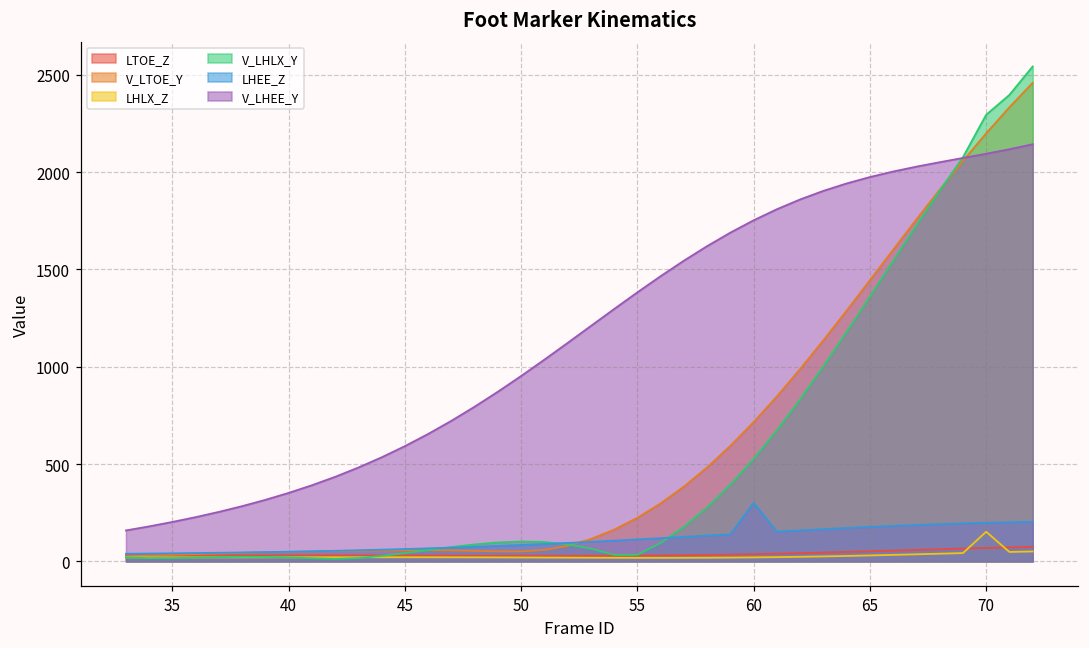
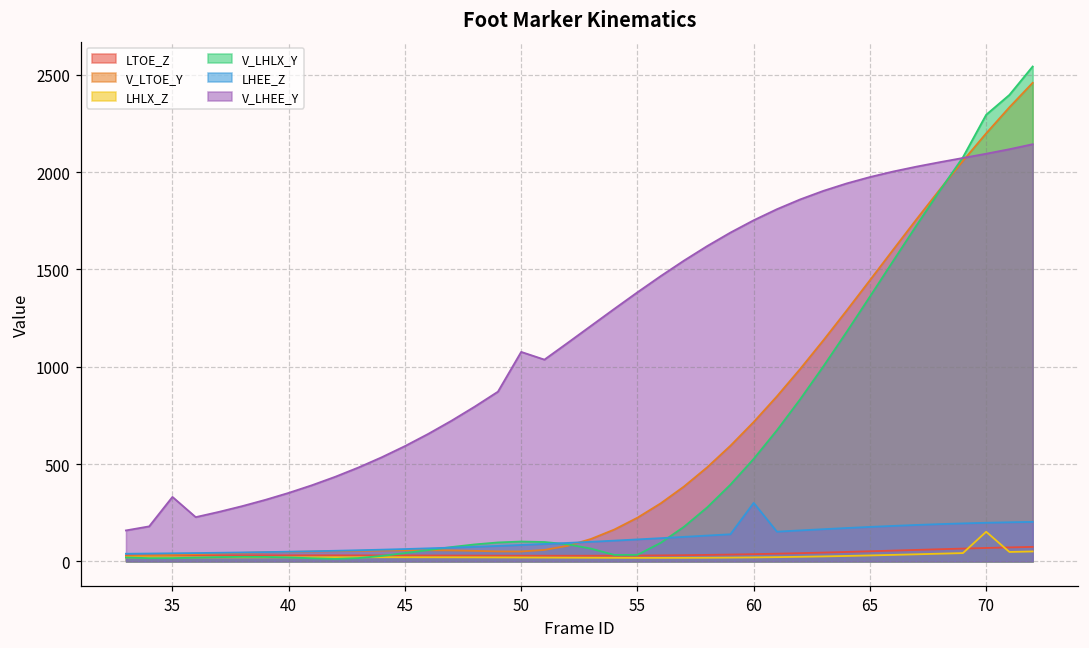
V_LHEE_Y, 35: 200 -> 330
V_LHEE_Y, 50: 950 -> 1080
